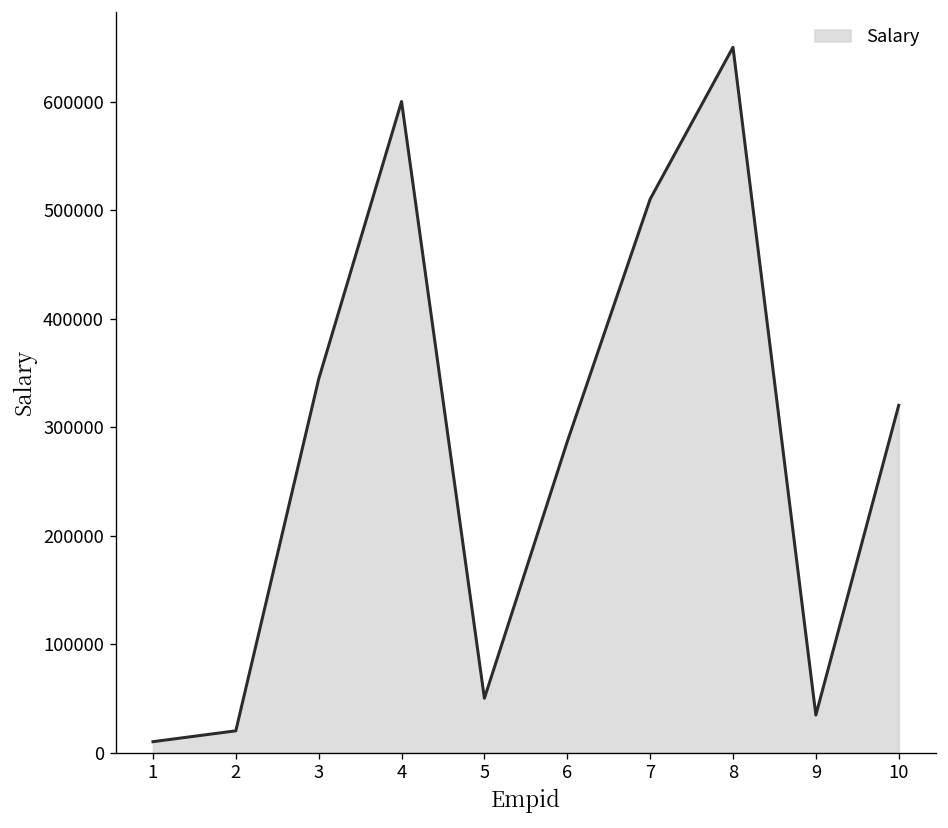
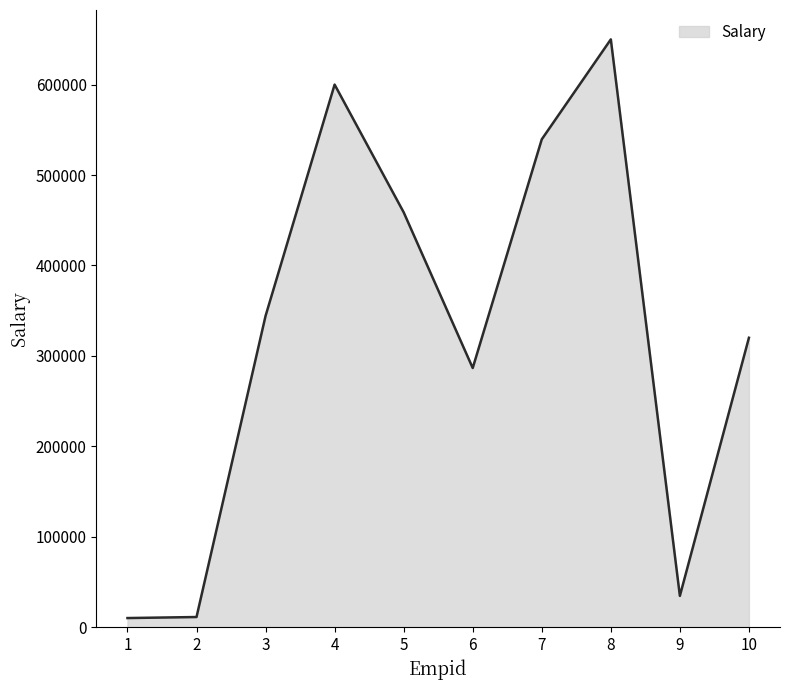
2: 20000 -> 10000
5: 50000 -> 460000
7: 510000 -> 540000
